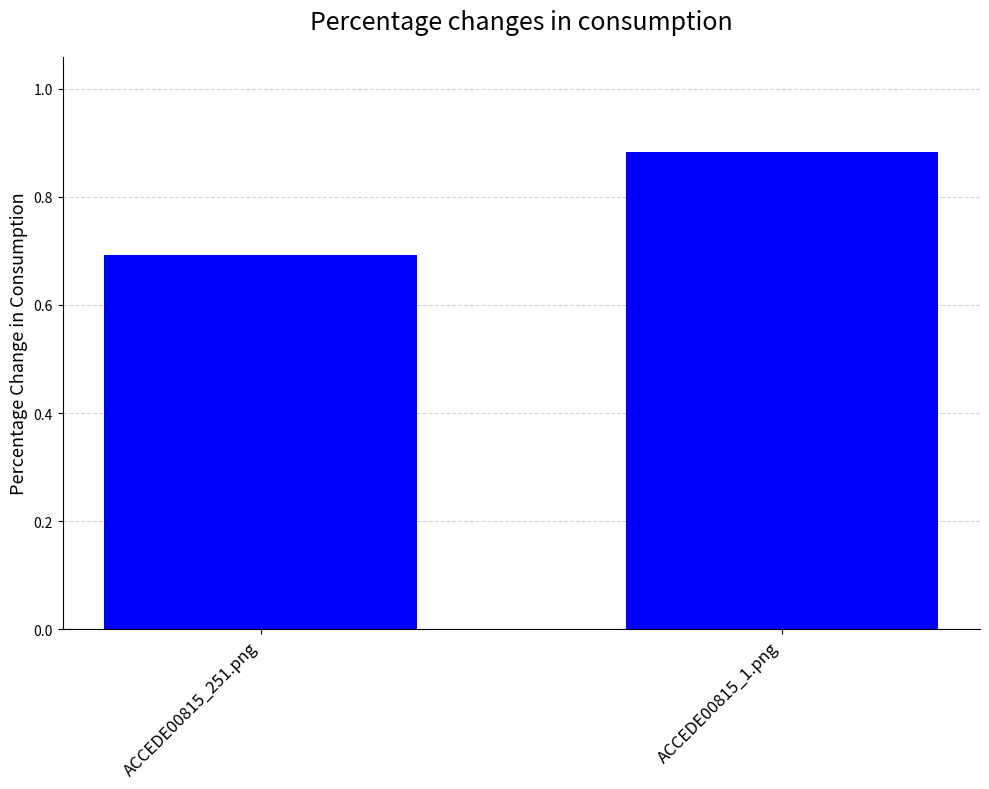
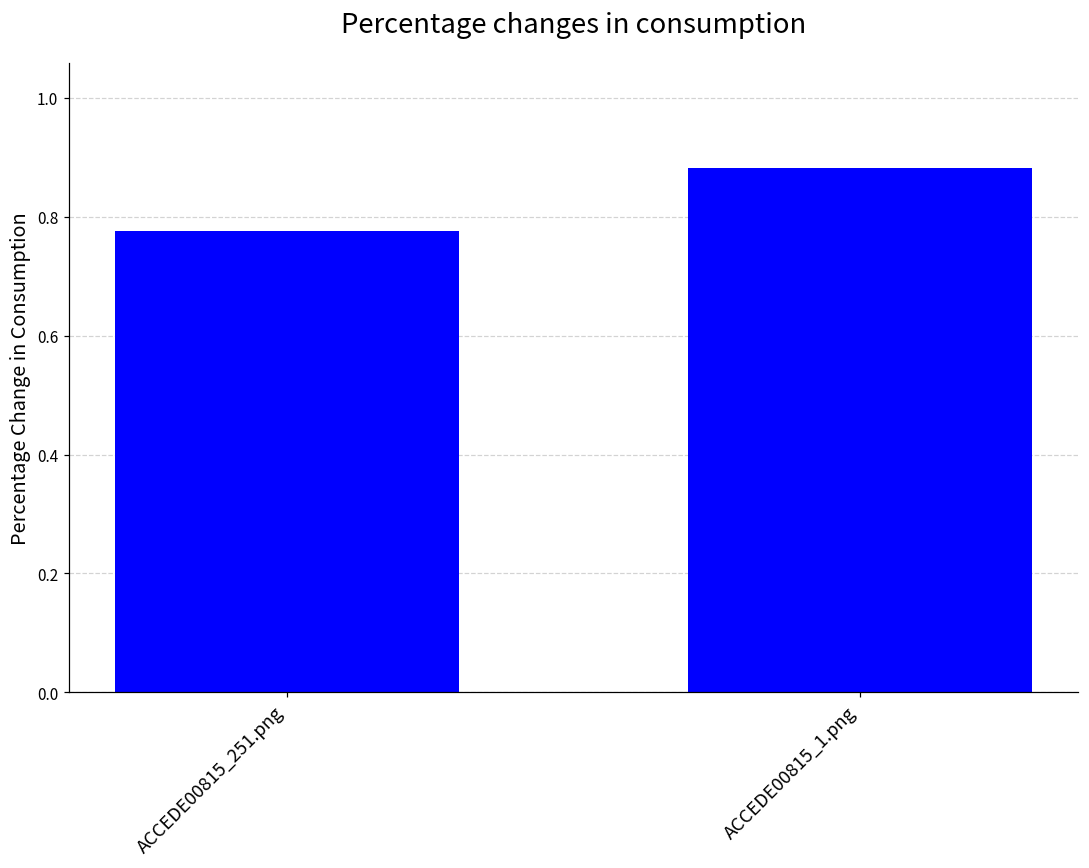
ACCEDE00815_251.png: 0.69 -> 0.78
